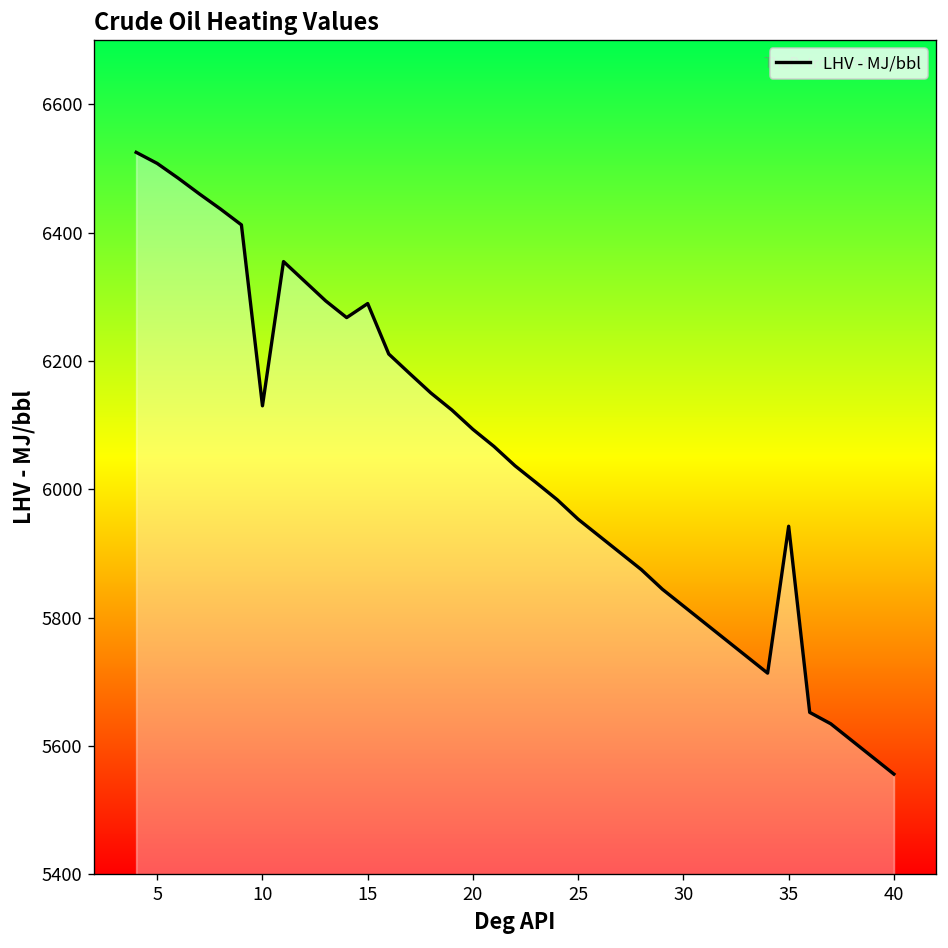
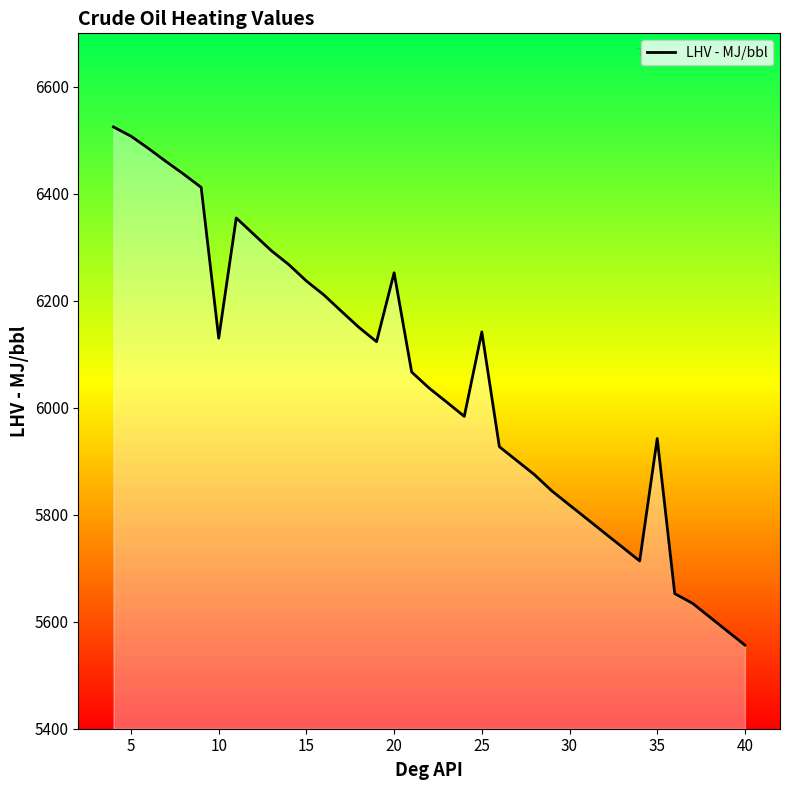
15: 6290 -> 6240
20: 6090 -> 6250
25: 5950 -> 6140
